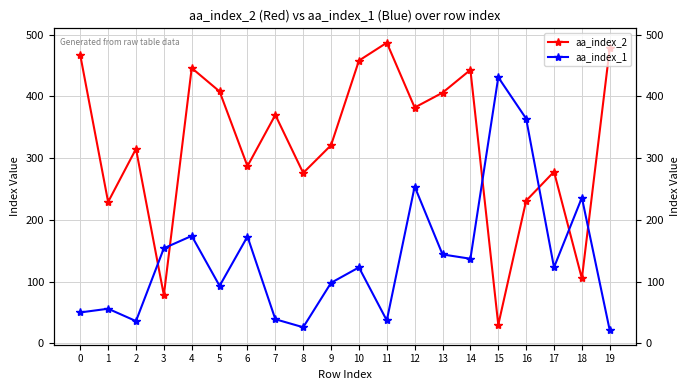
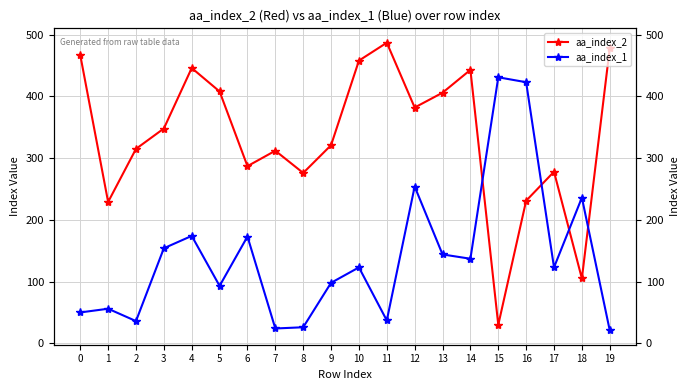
aa_index_2, 3: 80 -> 350
aa_index_2, 7: 370 -> 310
aa_index_1, 7: 40 -> 20
aa_index_1, 16: 360 -> 420
